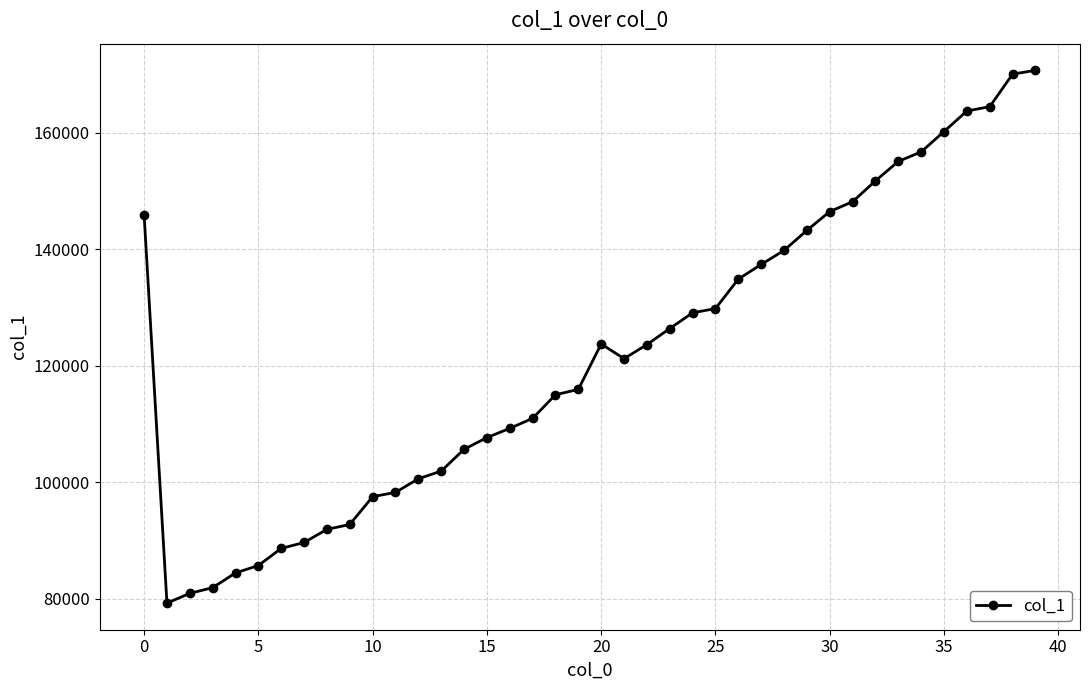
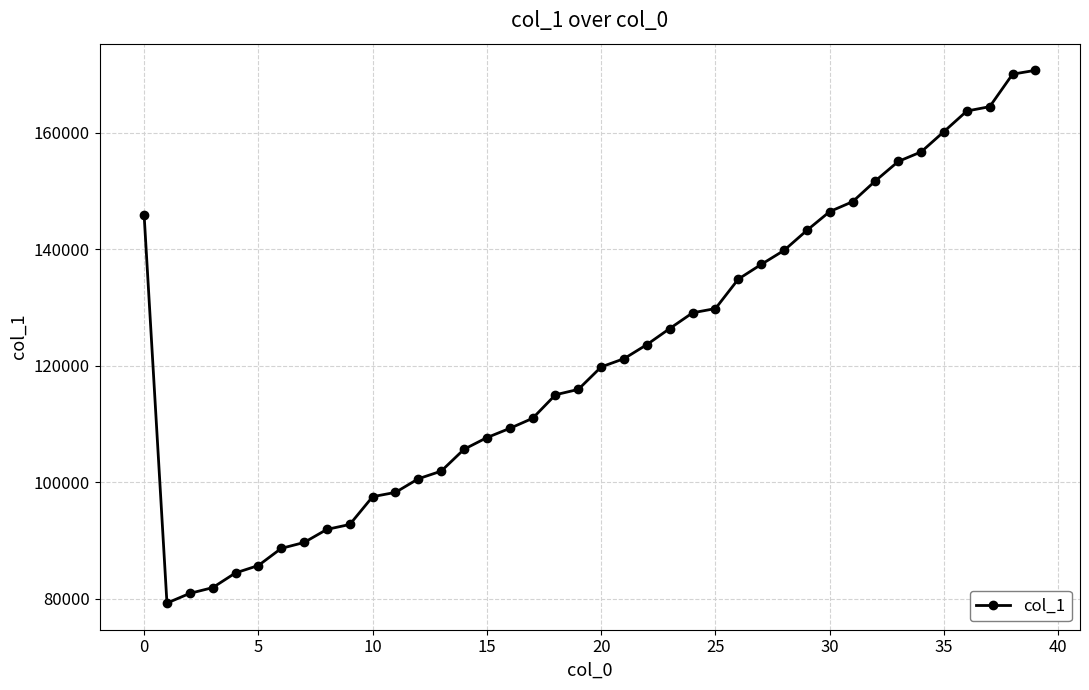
20: 124000 -> 120000
